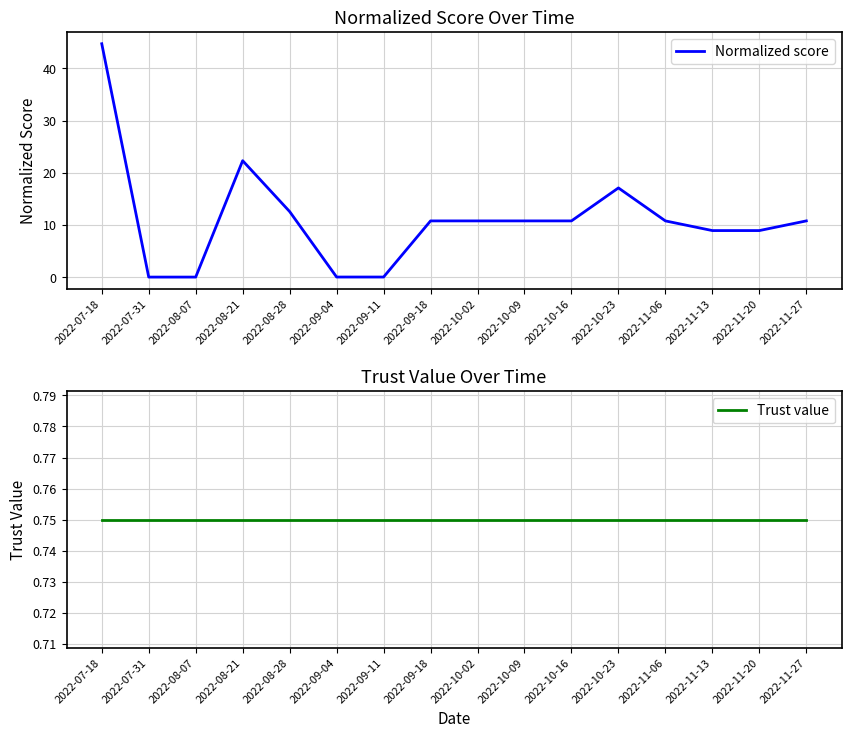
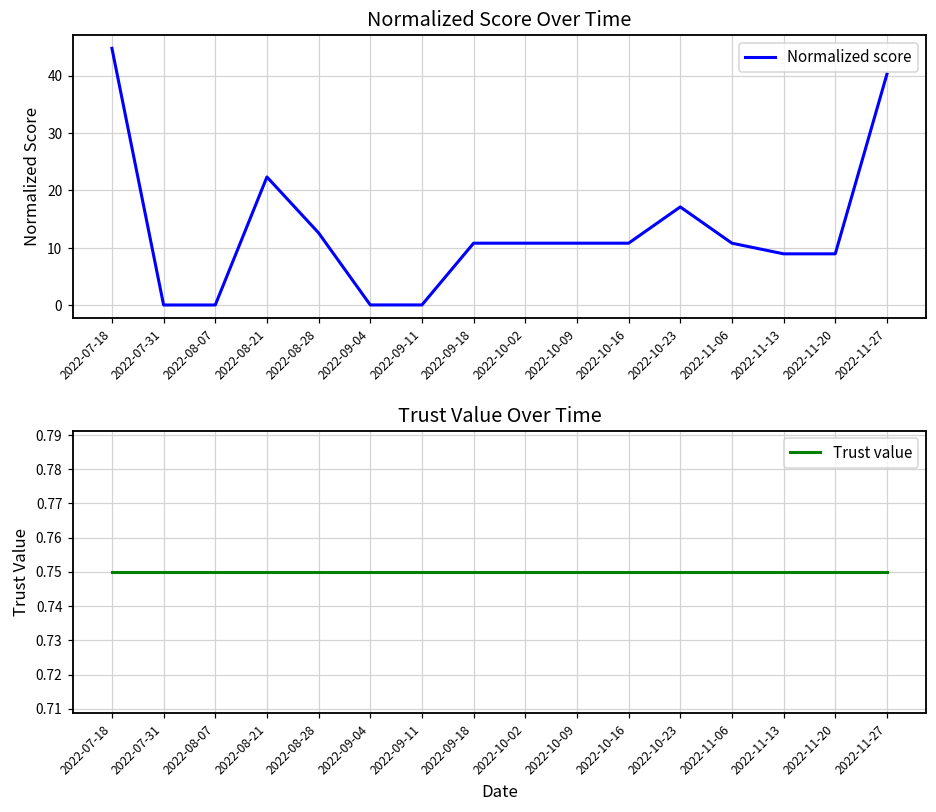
Normalized Score Over Time, 2022-11-27: 11 -> 40
